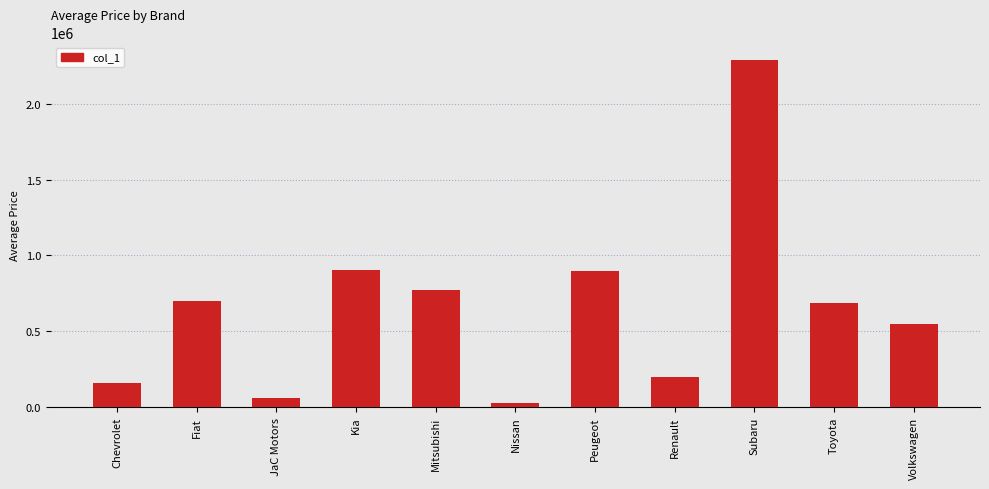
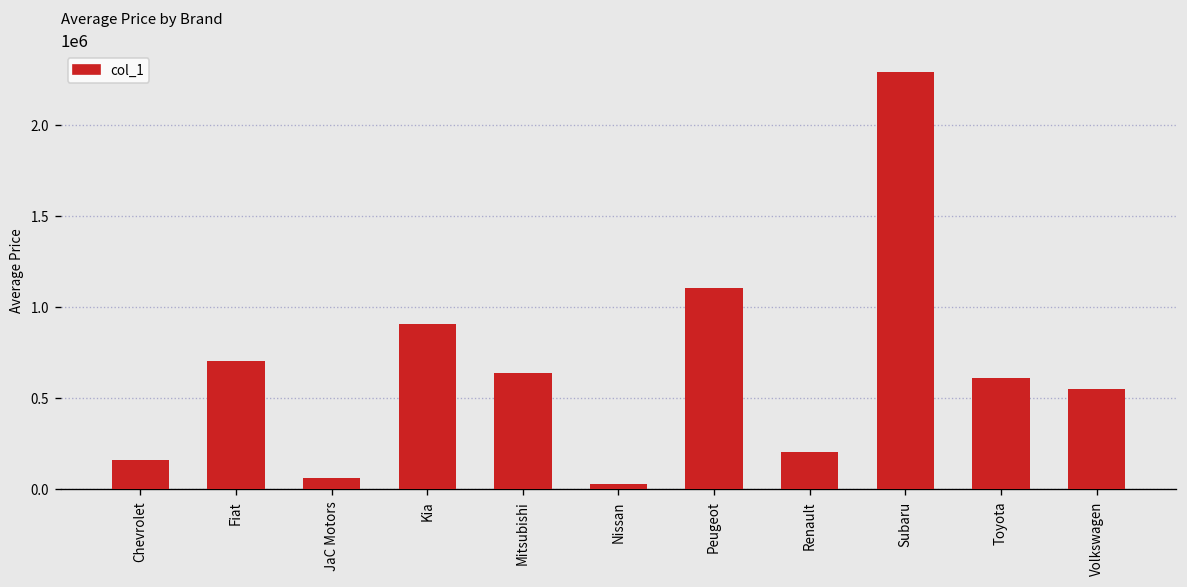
Mitsubishi: 770000 -> 640000
Peugeot: 900000 -> 1100000
Toyota: 690000 -> 610000
